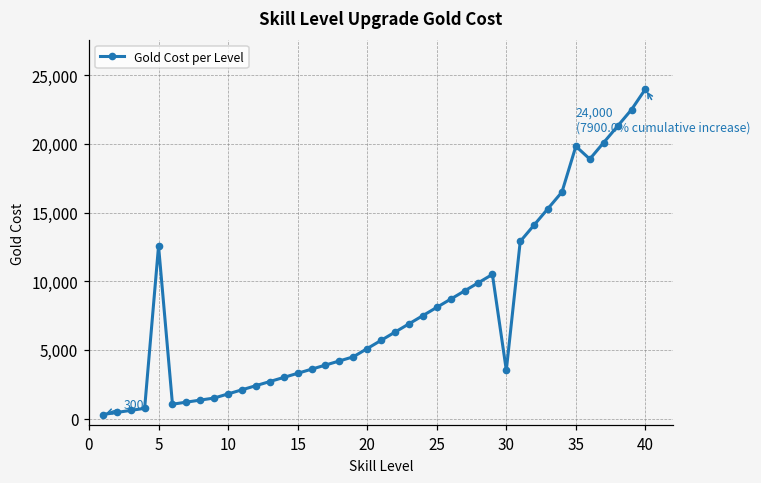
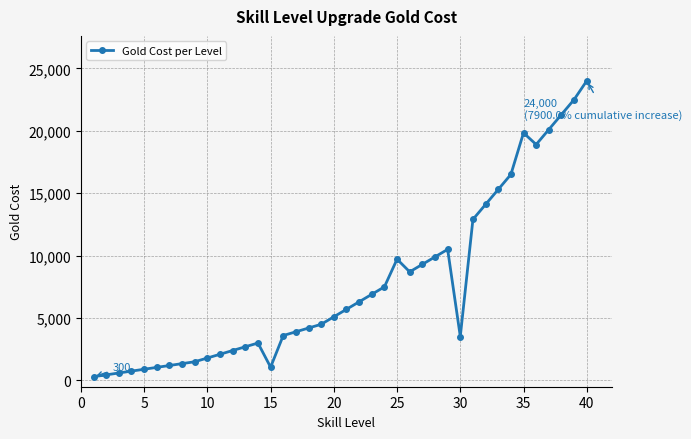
5: 12,600 -> 900
15: 3,300 -> 1,100
25: 8,100 -> 9,700
